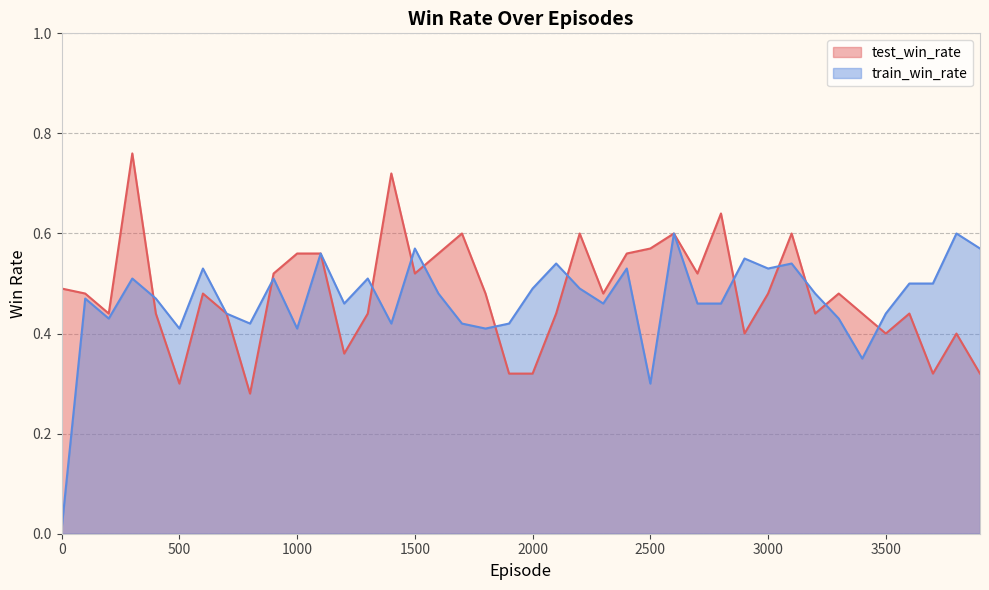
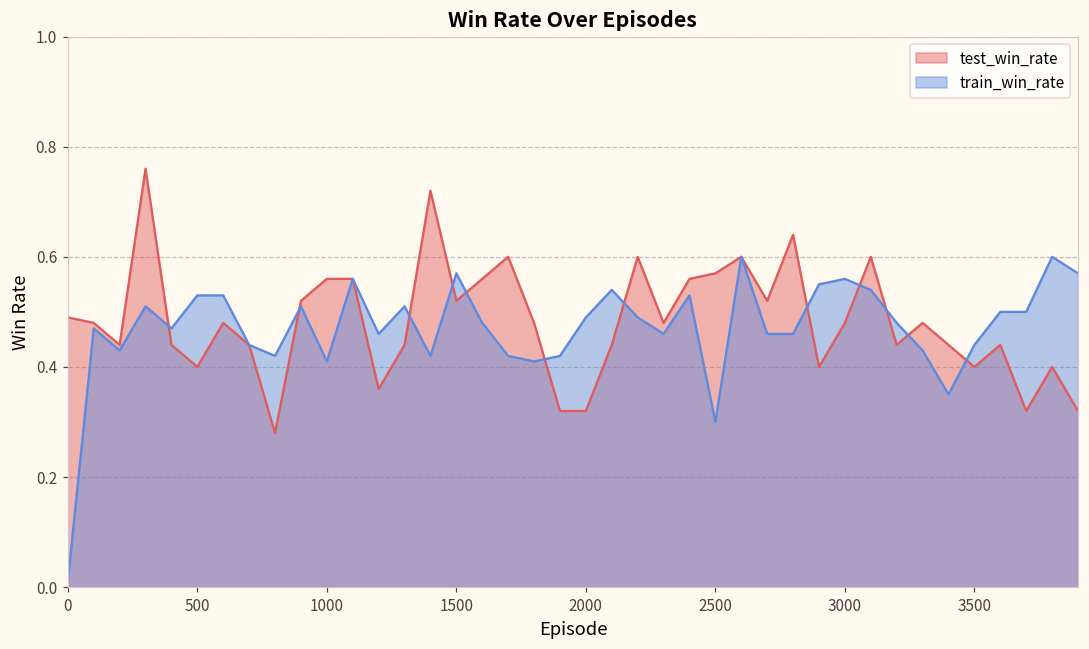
test_win_rate, 500: 0.3 -> 0.4
train_win_rate, 500: 0.41 -> 0.53
train_win_rate, 3000: 0.53 -> 0.56
